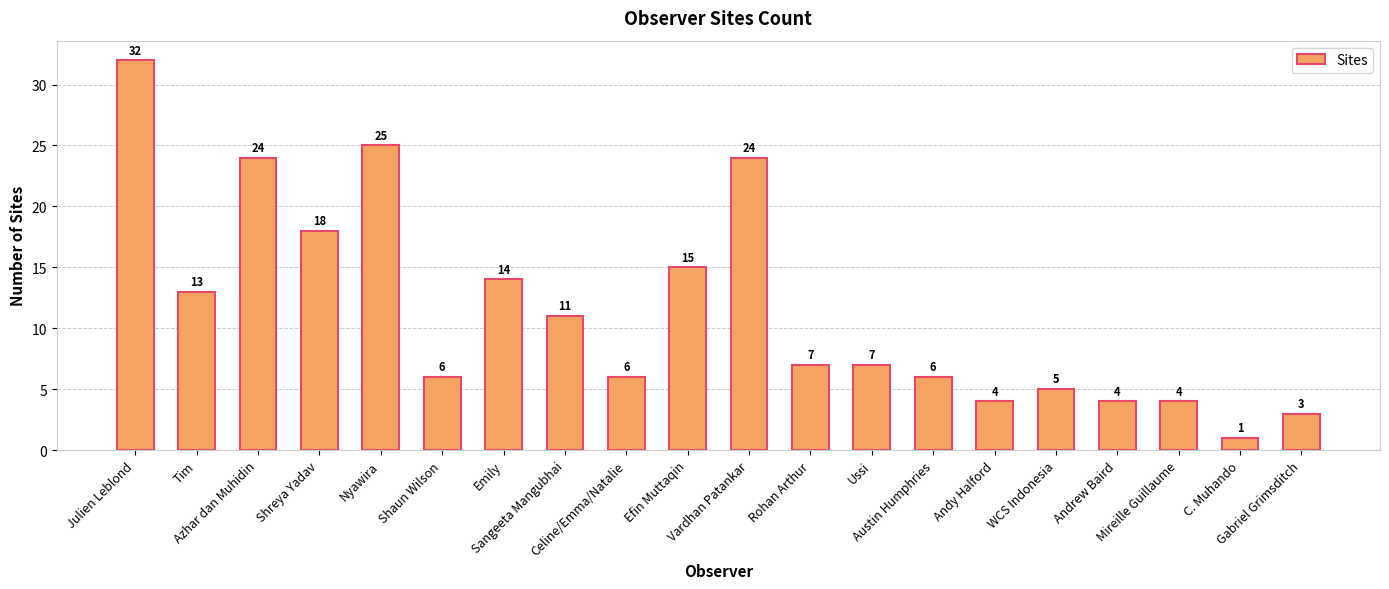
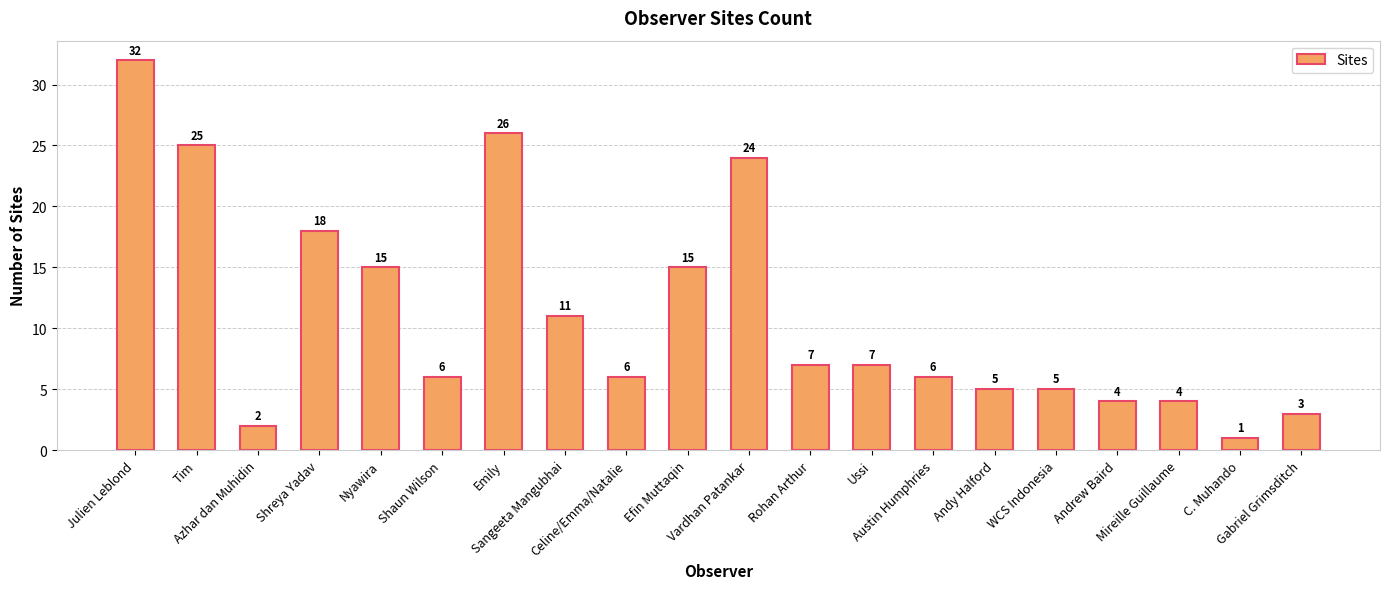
Tim: 13 -> 25
Azhar dan Muhidin: 24 -> 2
Nyawira: 25 -> 15
Emily: 14 -> 26
Andy Halford: 4 -> 5
